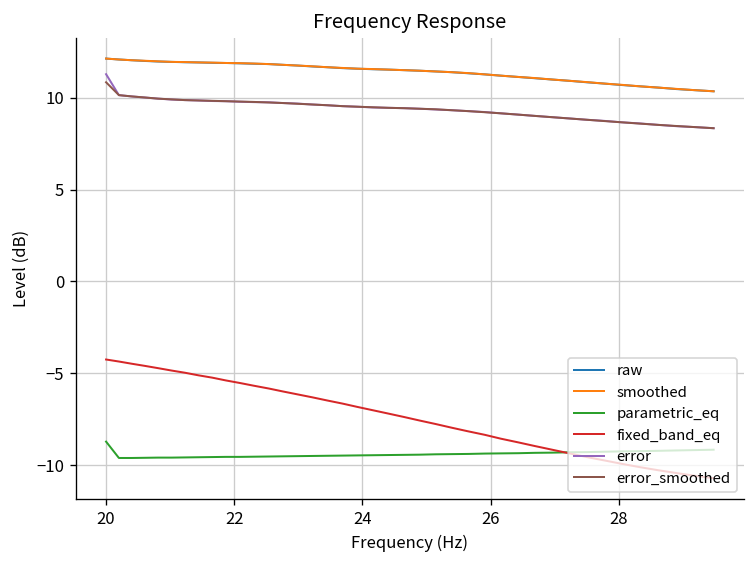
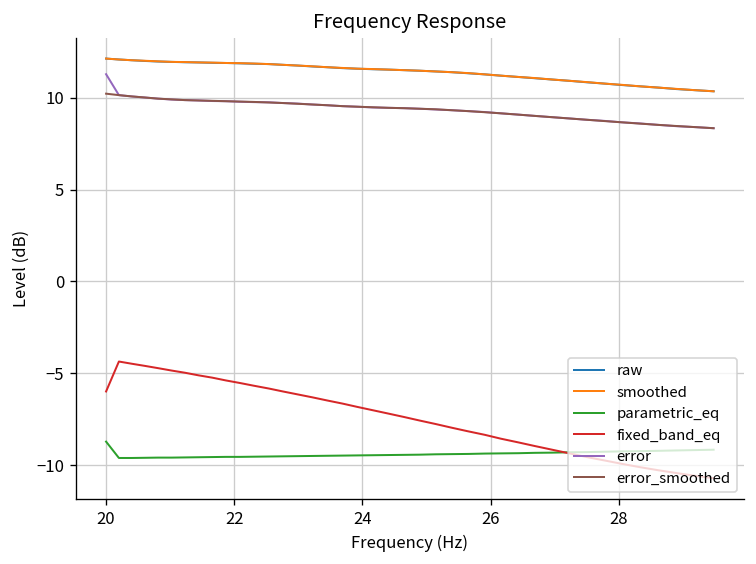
fixed_band_eq, 20: -4.3 -> -6.0
error_smoothed, 20: 10.8 -> 10.2
